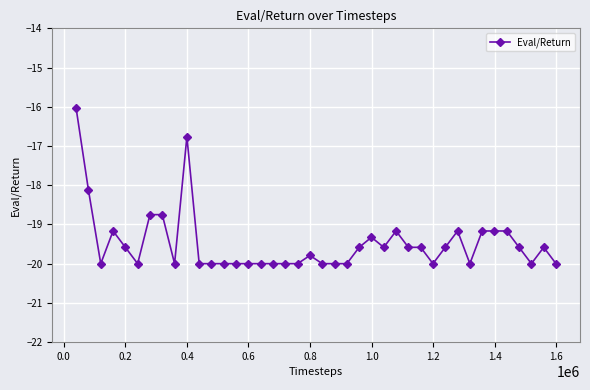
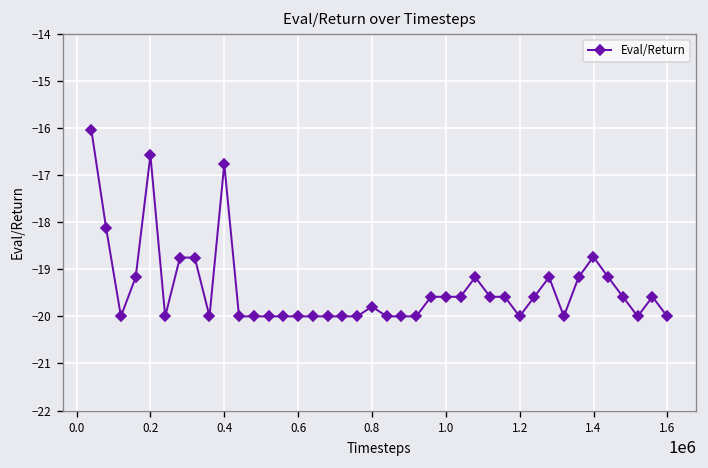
0.2: -19.6 -> -16.6
1.0: -19.3 -> -19.6
1.4: -19.2 -> -18.7
